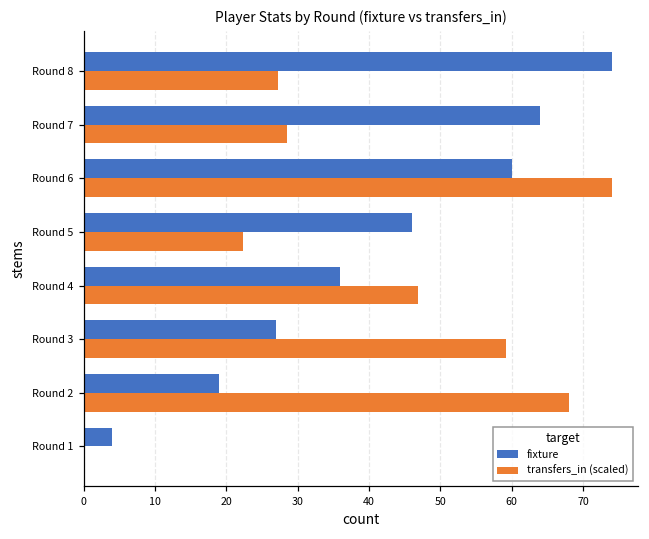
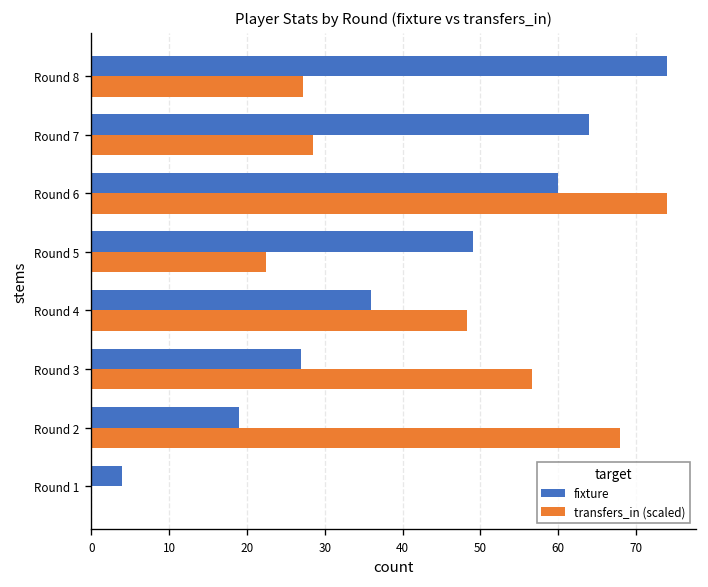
fixture, Round 5: 46 -> 49
transfers_in (scaled), Round 4: 47 -> 48
transfers_in (scaled), Round 3: 59 -> 57
